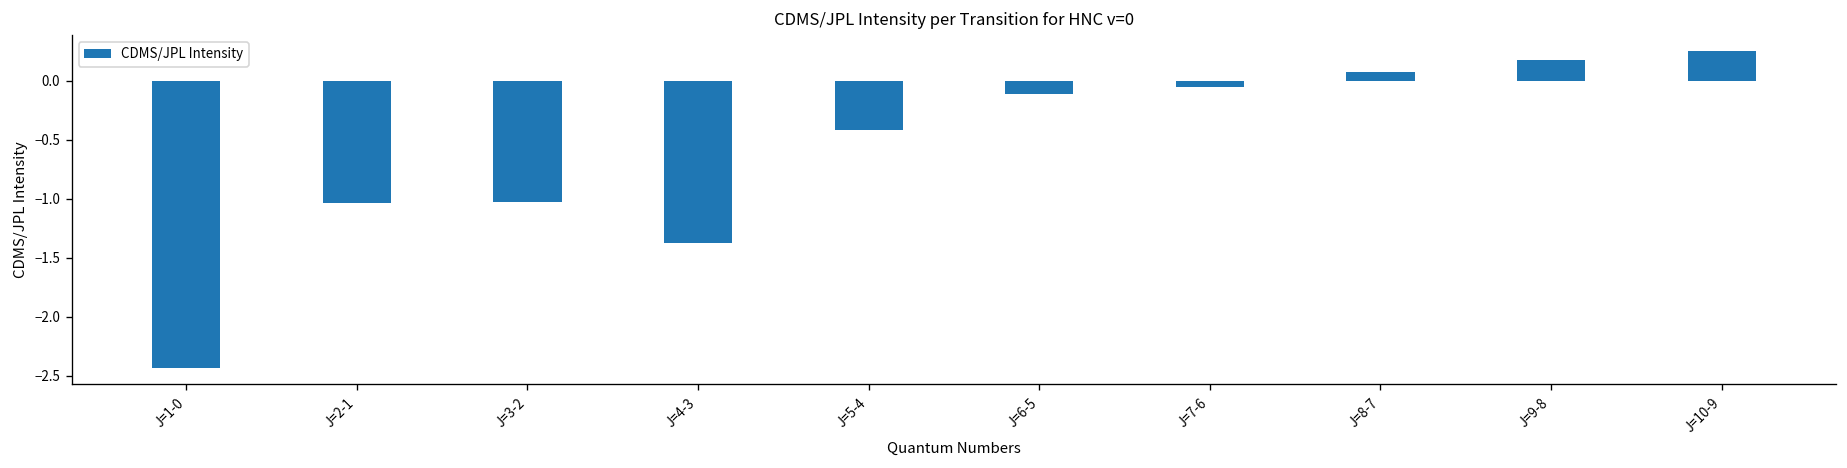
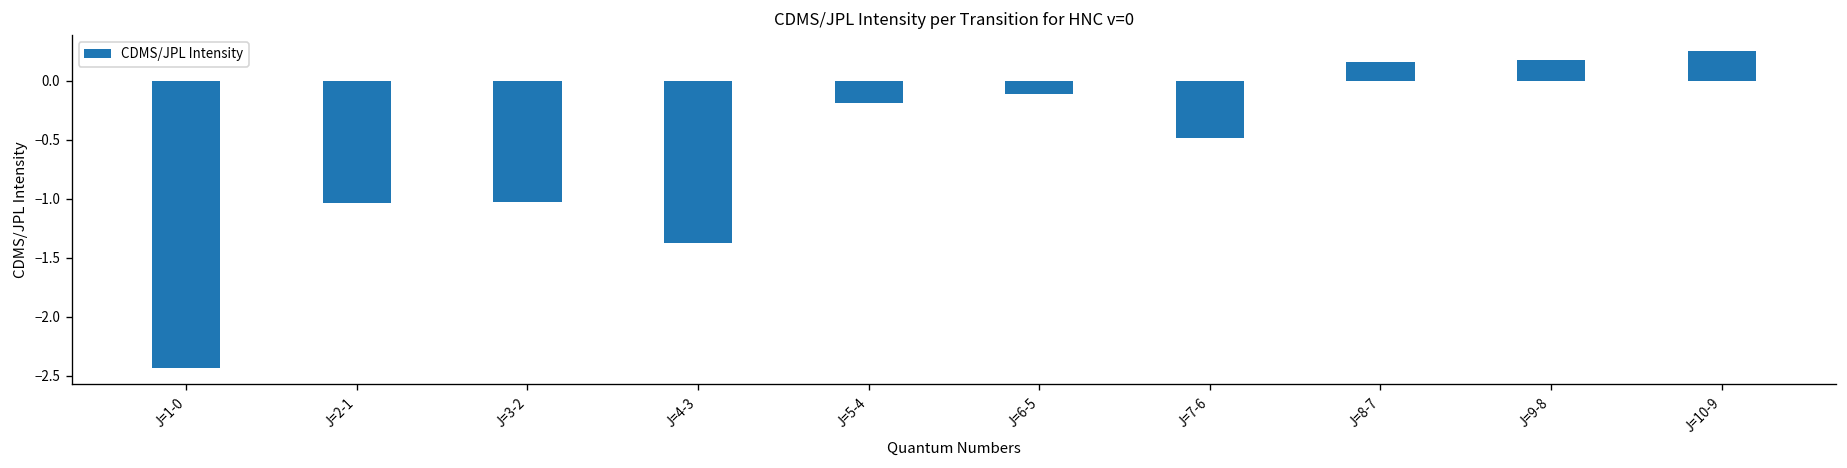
J=5-4: -0.4 -> -0.2
J=7-6: -0.1 -> -0.5
J=8-7: 0.1 -> 0.2
